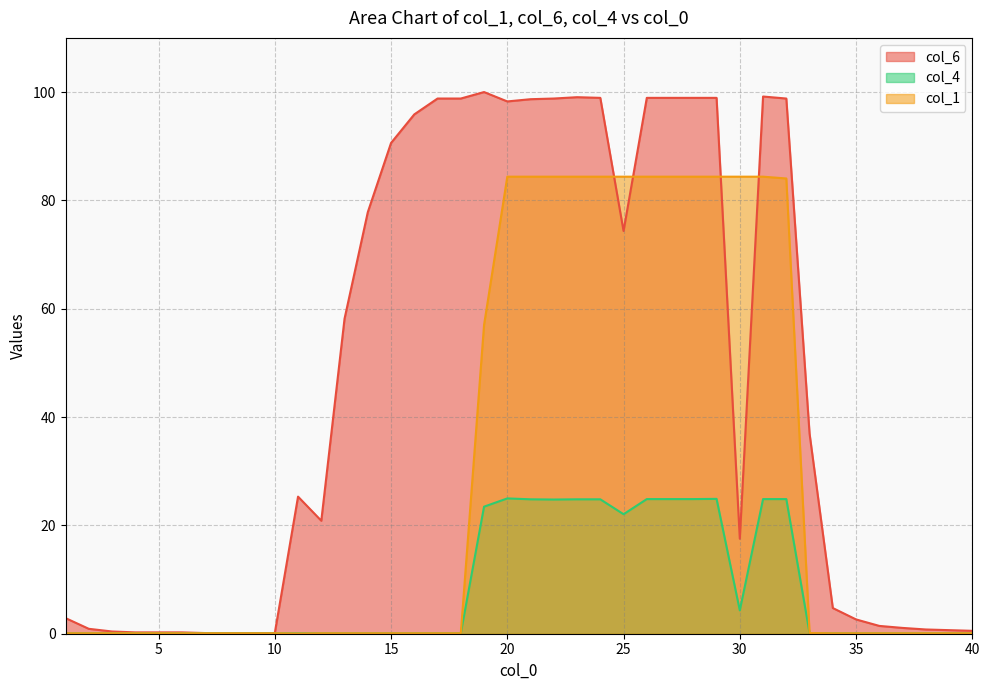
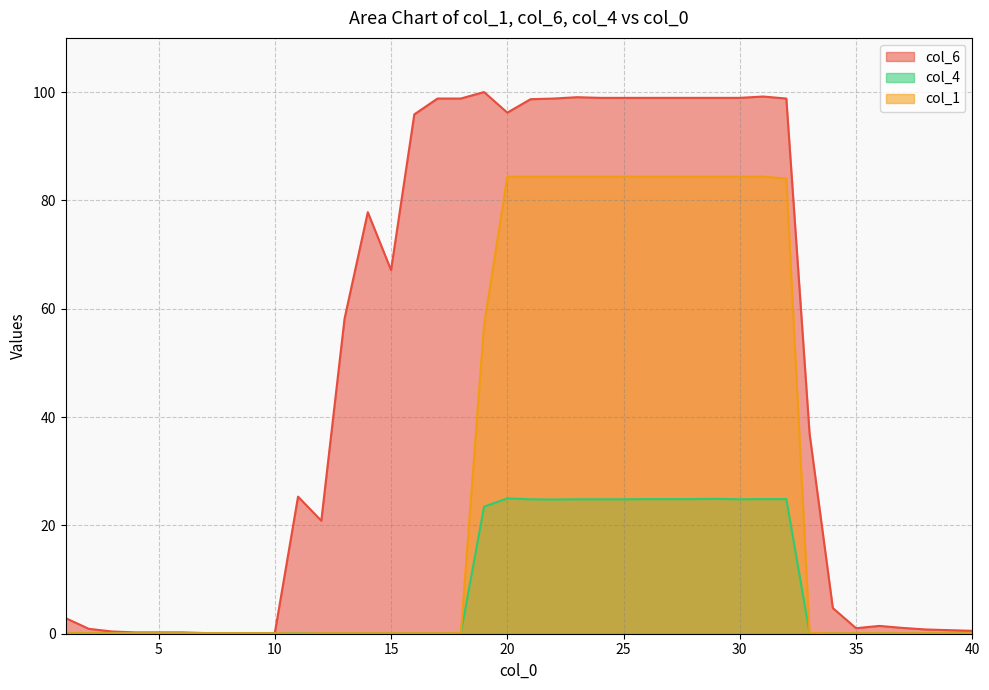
col_6, 15: 91 -> 67
col_6, 20: 98 -> 96
col_6, 25: 74 -> 99
col_4, 25: 22 -> 25
col_6, 30: 18 -> 99
col_4, 30: 4 -> 25
col_6, 35: 3 -> 1
